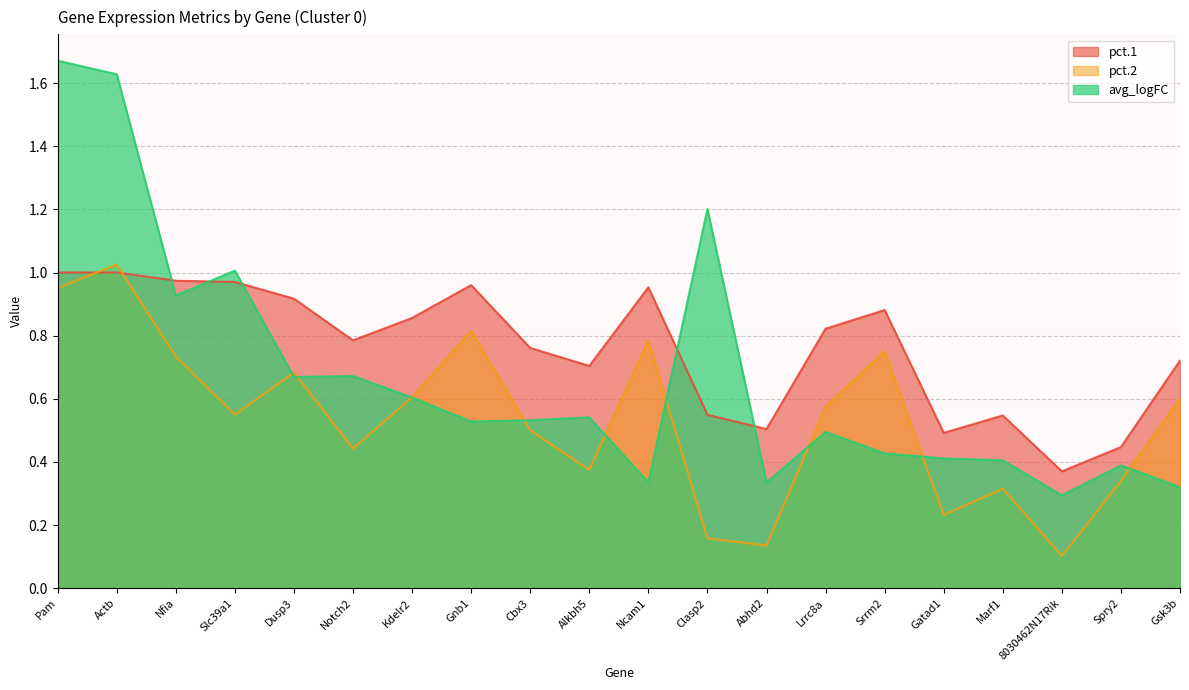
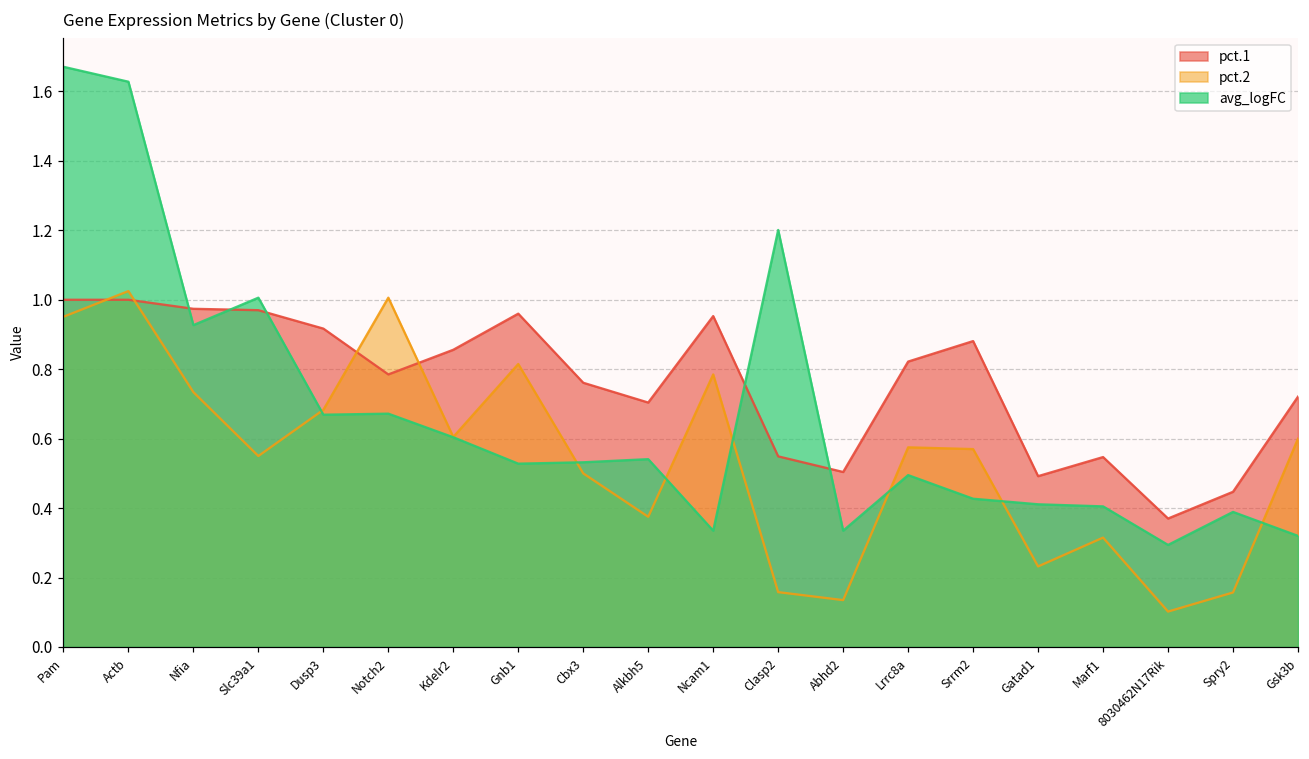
pct.2, Notch2: 0.44 -> 1.01
pct.2, Srrm2: 0.75 -> 0.57
pct.2, Spry2: 0.34 -> 0.16
